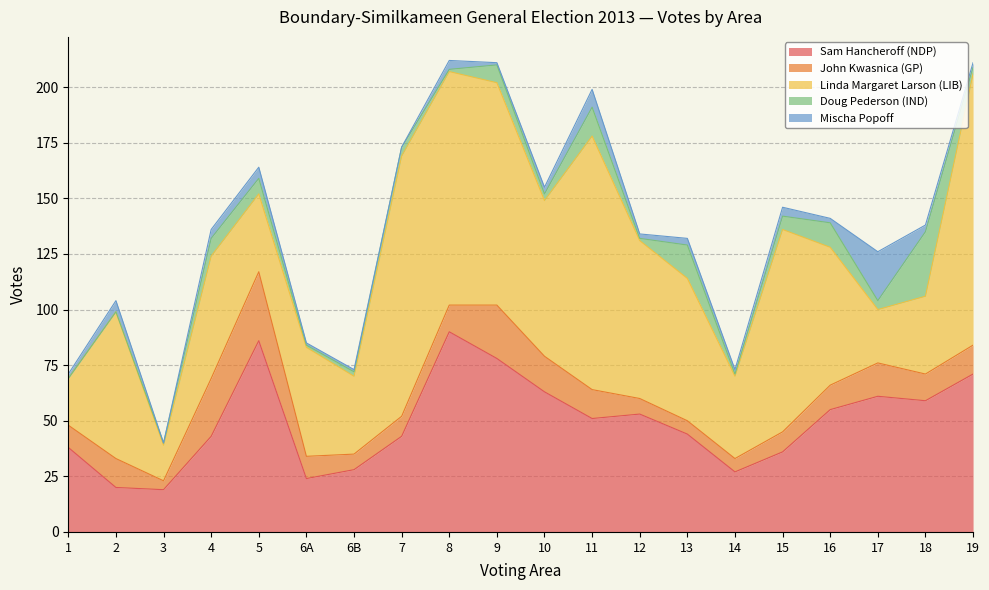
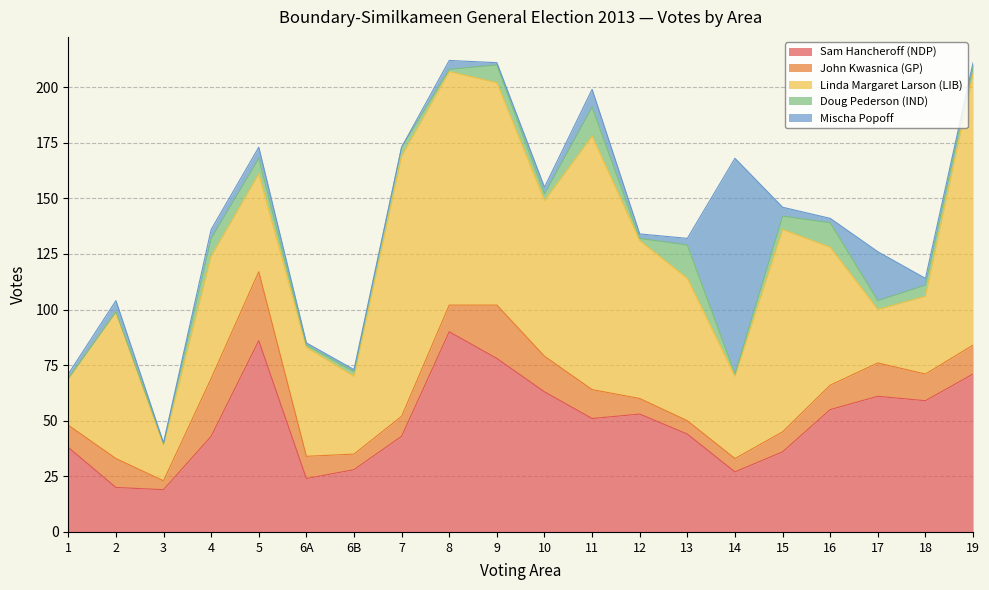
Linda Margaret Larson (LIB), 5: 35 -> 44
Mischa Popoff, 14: 2 -> 97
Doug Pederson (IND), 18: 29 -> 5
